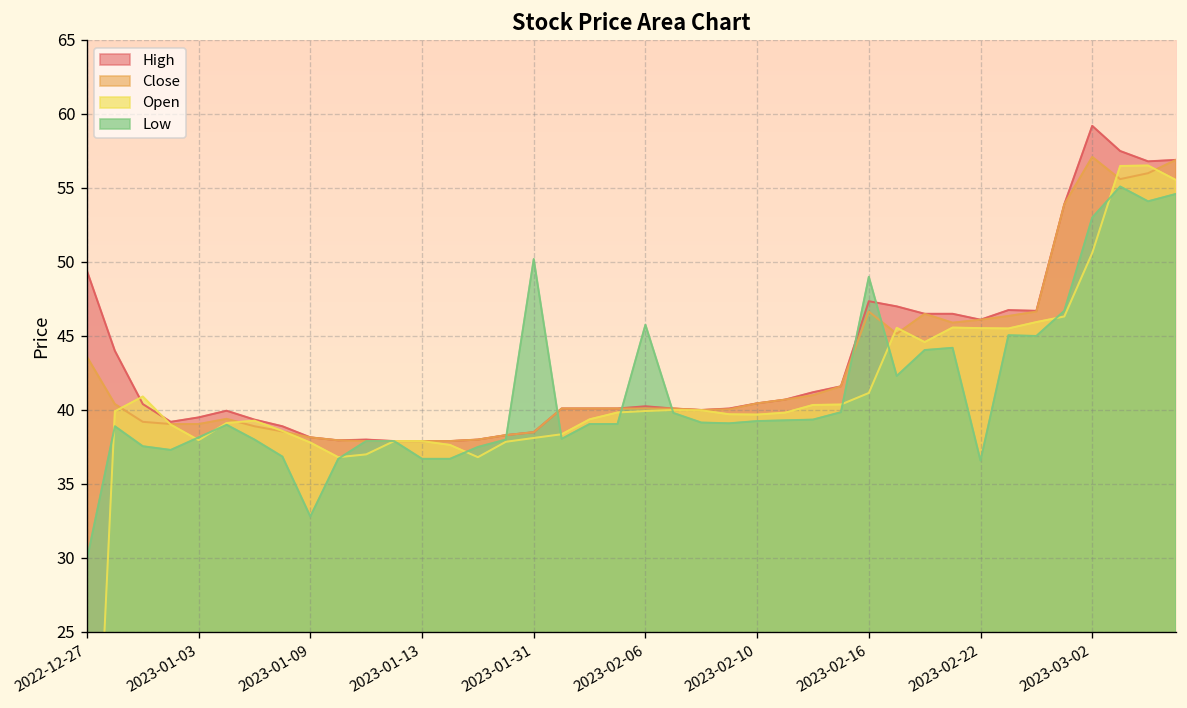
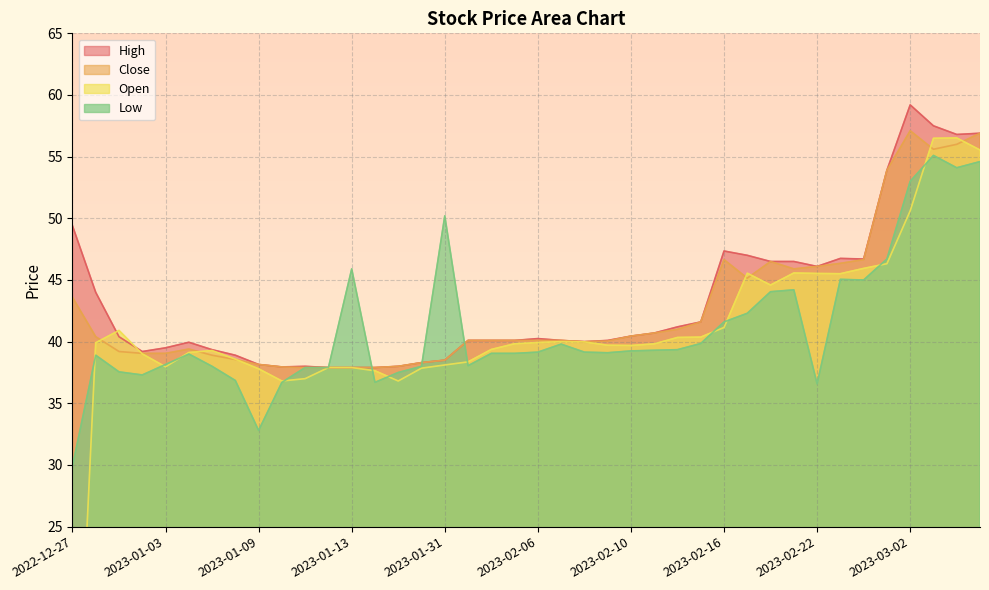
Low, 2023-01-13: 36.7 -> 45.9
Low, 2023-02-06: 45.8 -> 39.2
Low, 2023-02-16: 49.0 -> 41.6
